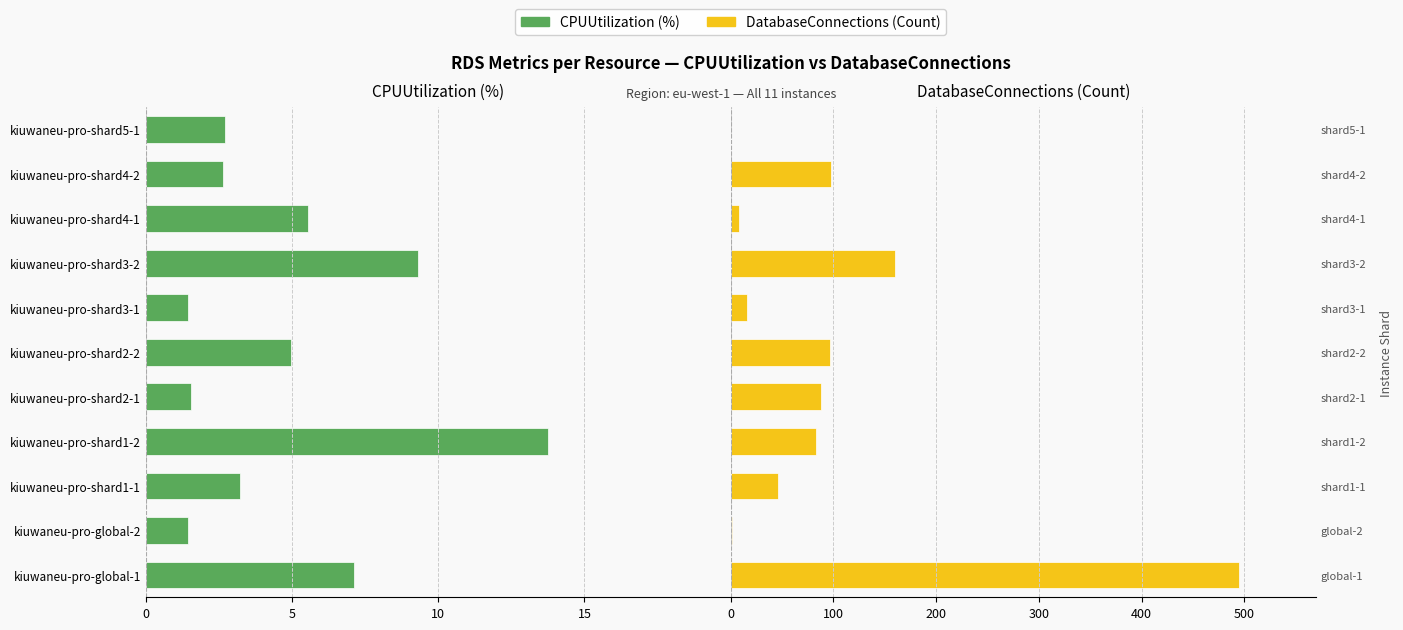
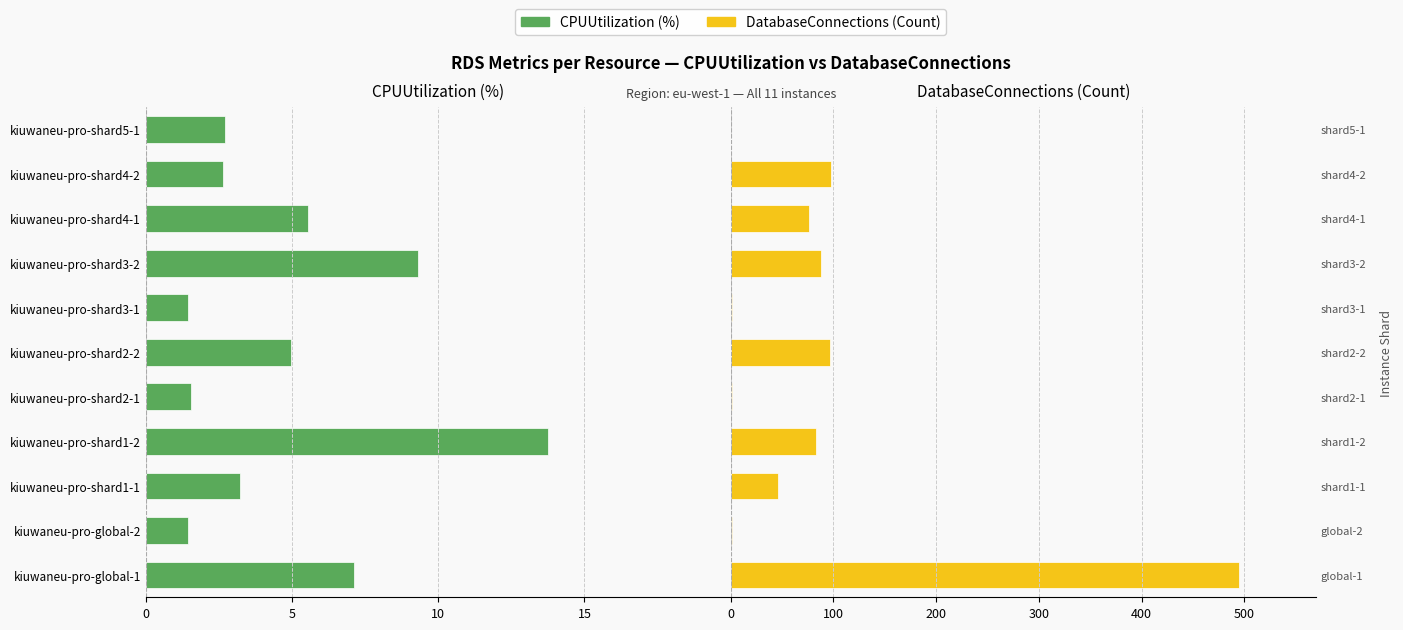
DatabaseConnections (Count), shard4-1: 8 -> 76
DatabaseConnections (Count), shard3-2: 160 -> 88
DatabaseConnections (Count), shard3-1: 16 -> 1
DatabaseConnections (Count), shard2-1: 88 -> 1
